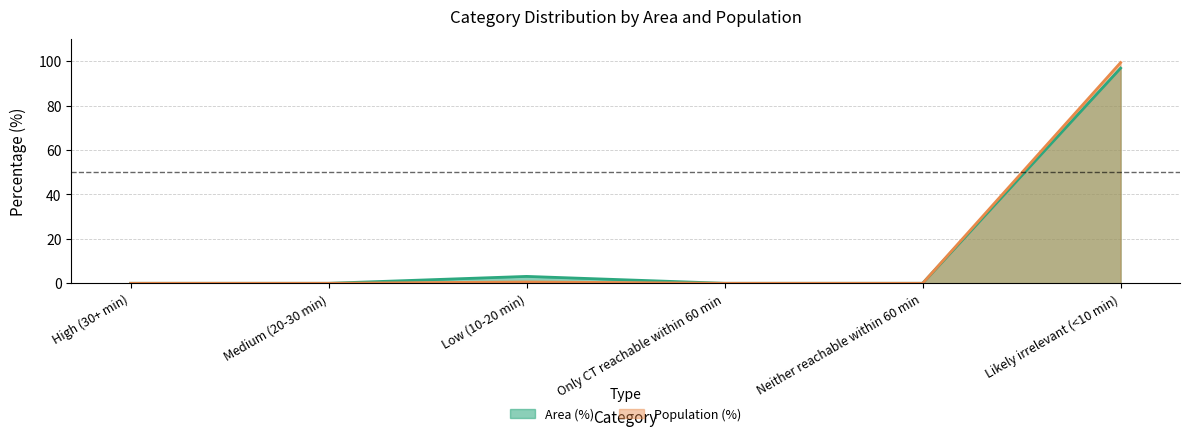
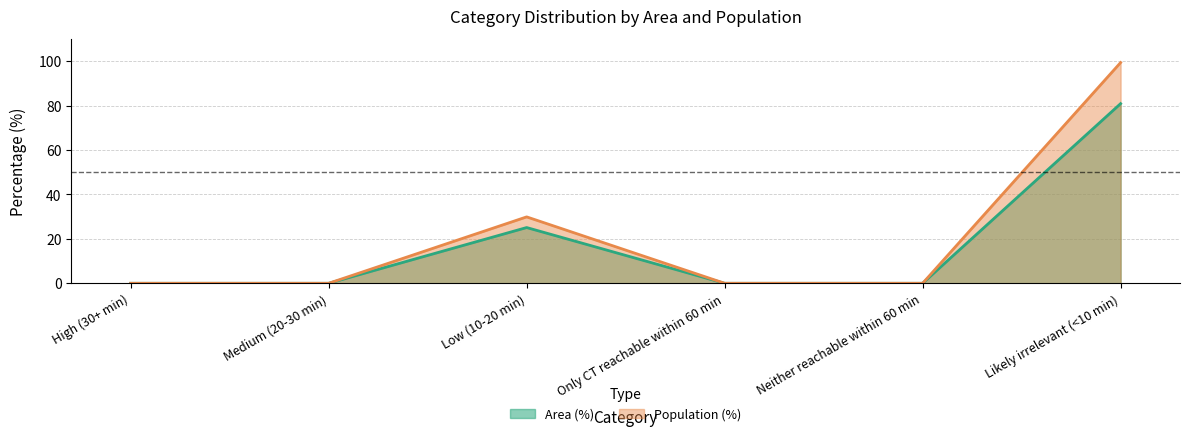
Area (%), Low (10-20 min): 3 -> 25
Population (%), Low (10-20 min): 1 -> 30
Area (%), Likely irrelevant (<10 min): 97 -> 81
